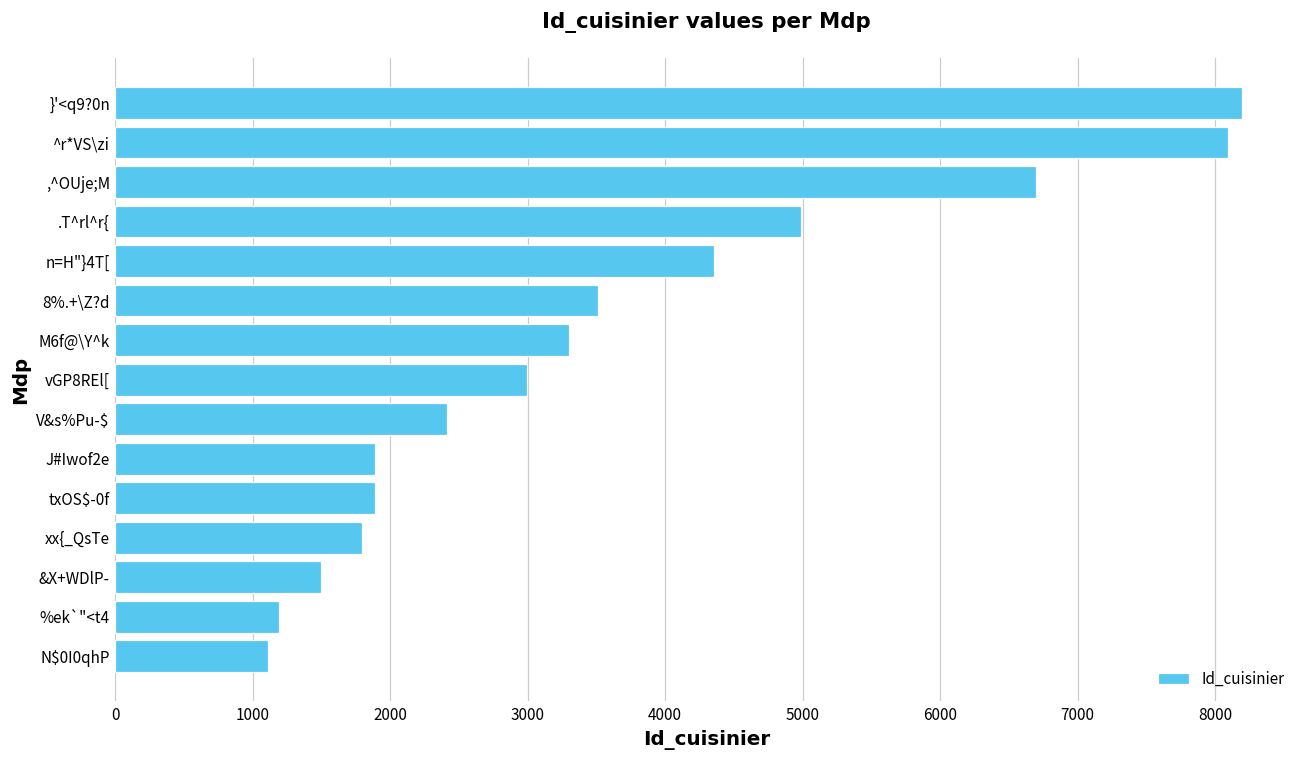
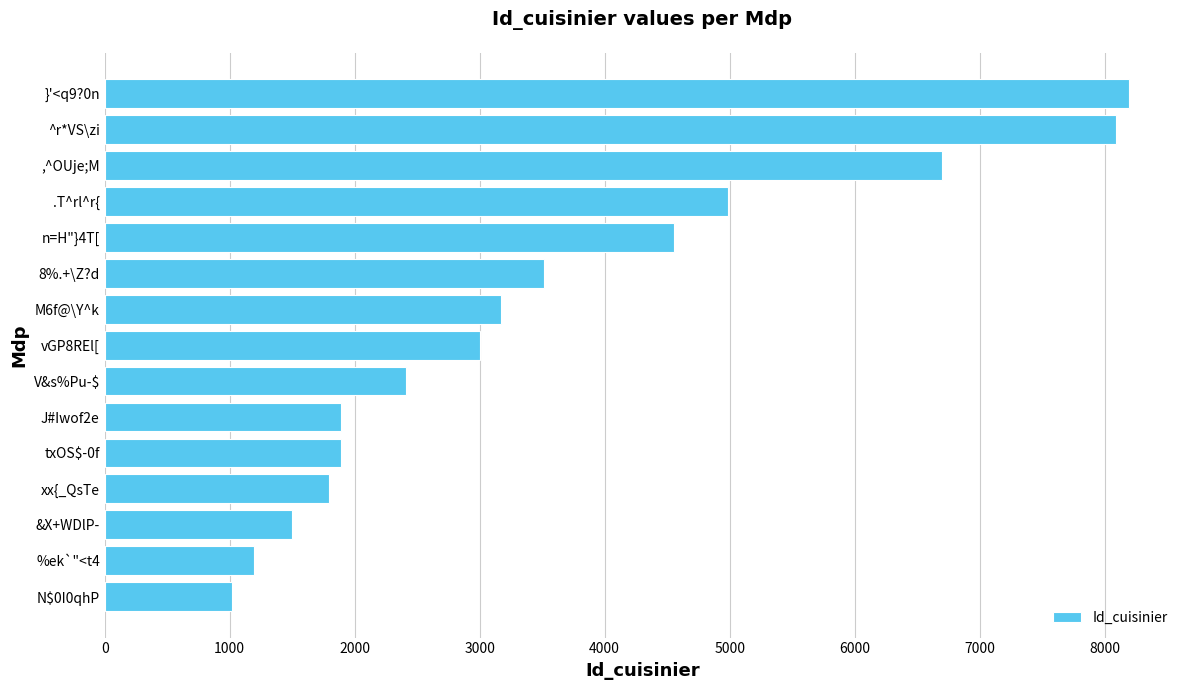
n=H"}4T[: 4360 -> 4560
M6f@\Y^k: 3300 -> 3170
N$0I0qhP: 1120 -> 1020
